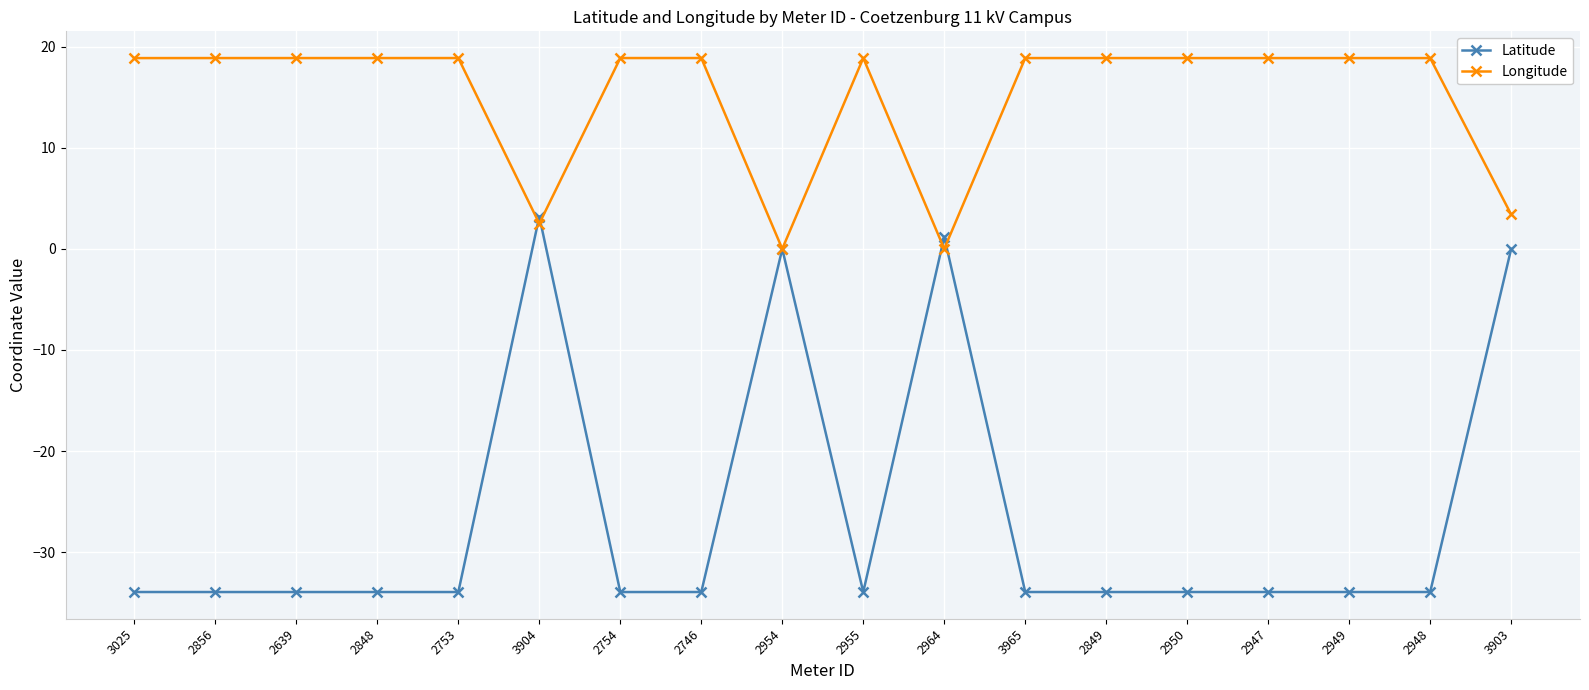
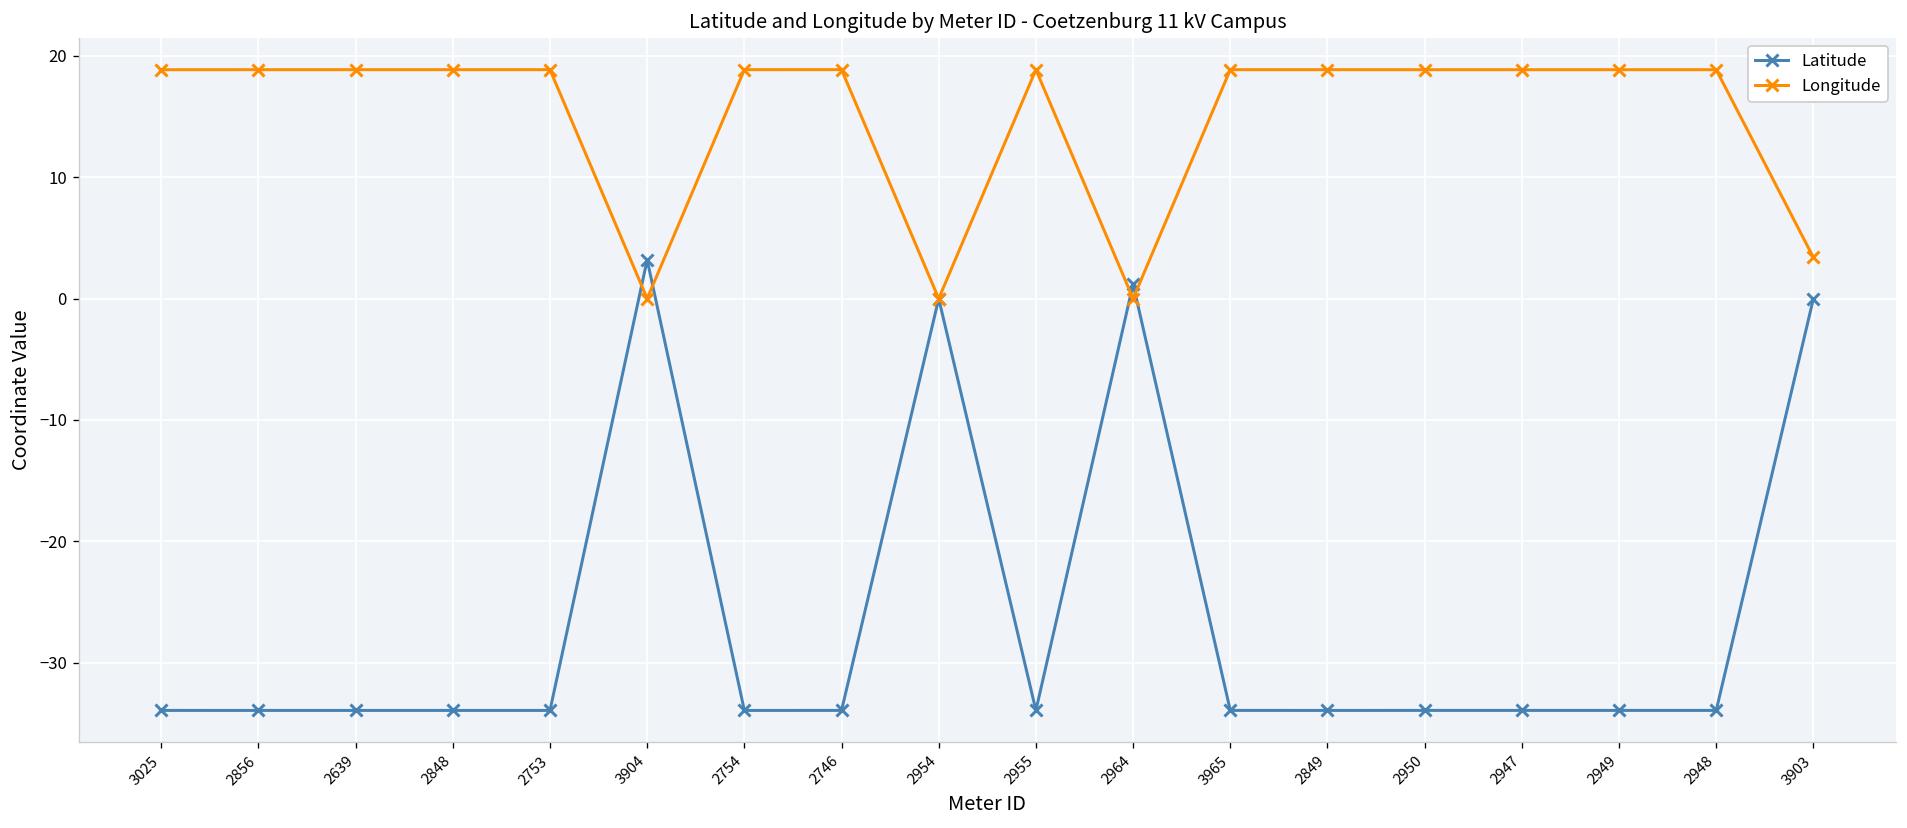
Longitude, 3904: 2.5 -> 0.0
